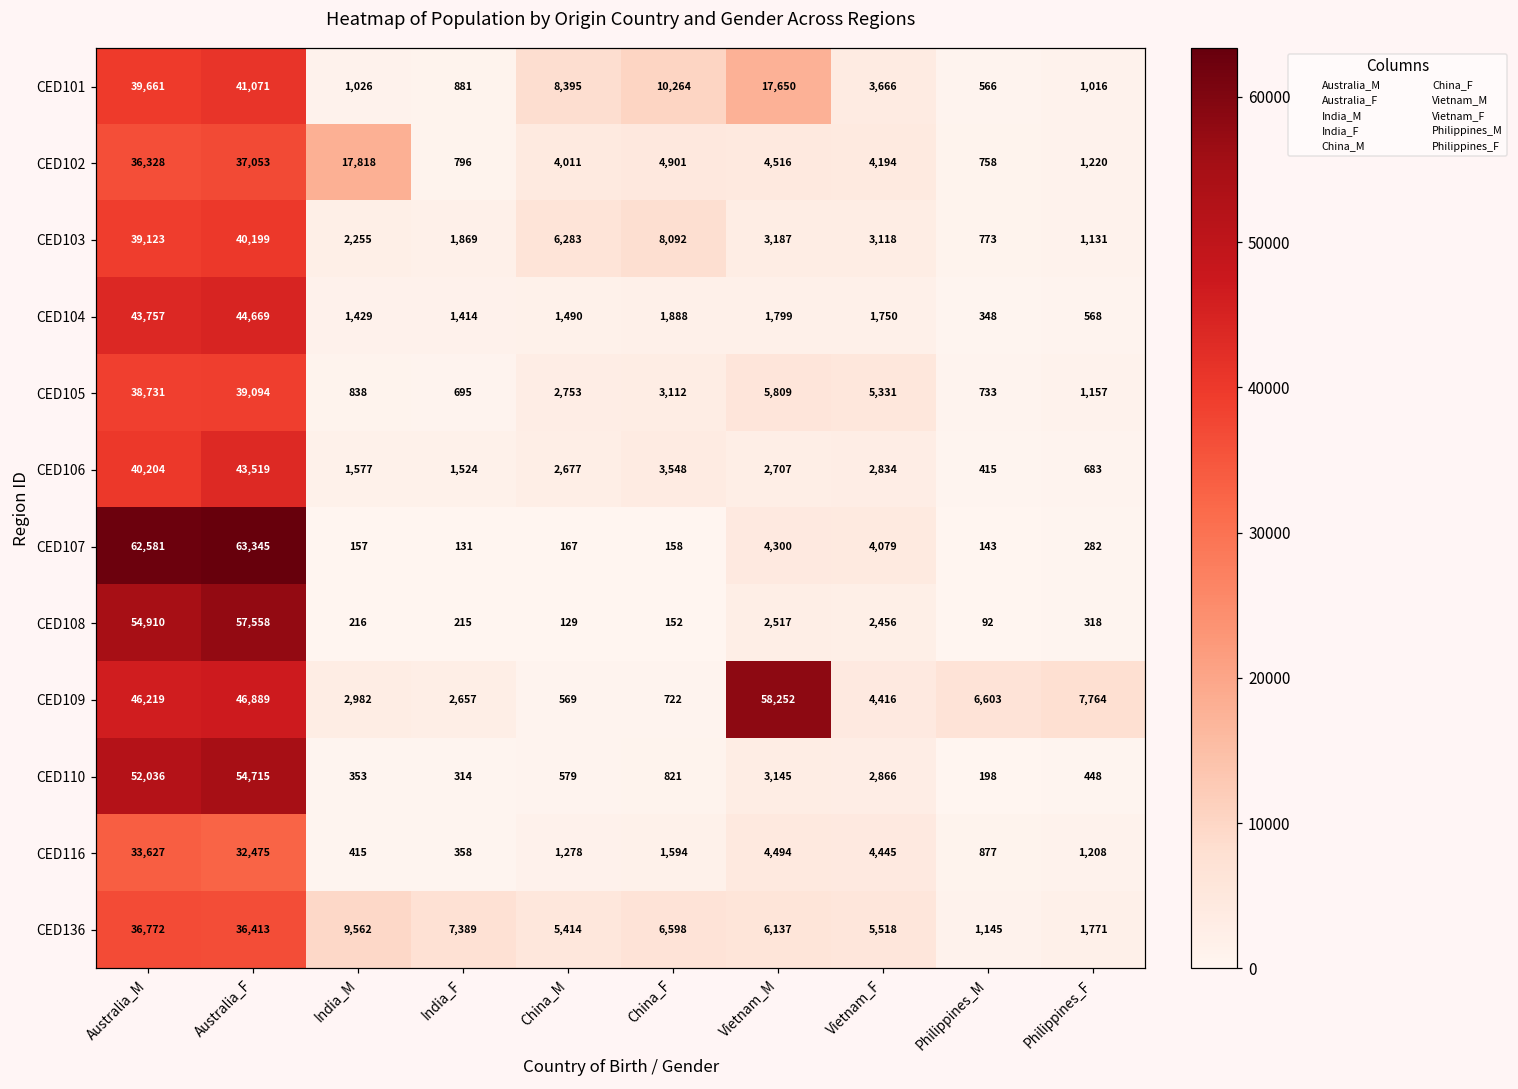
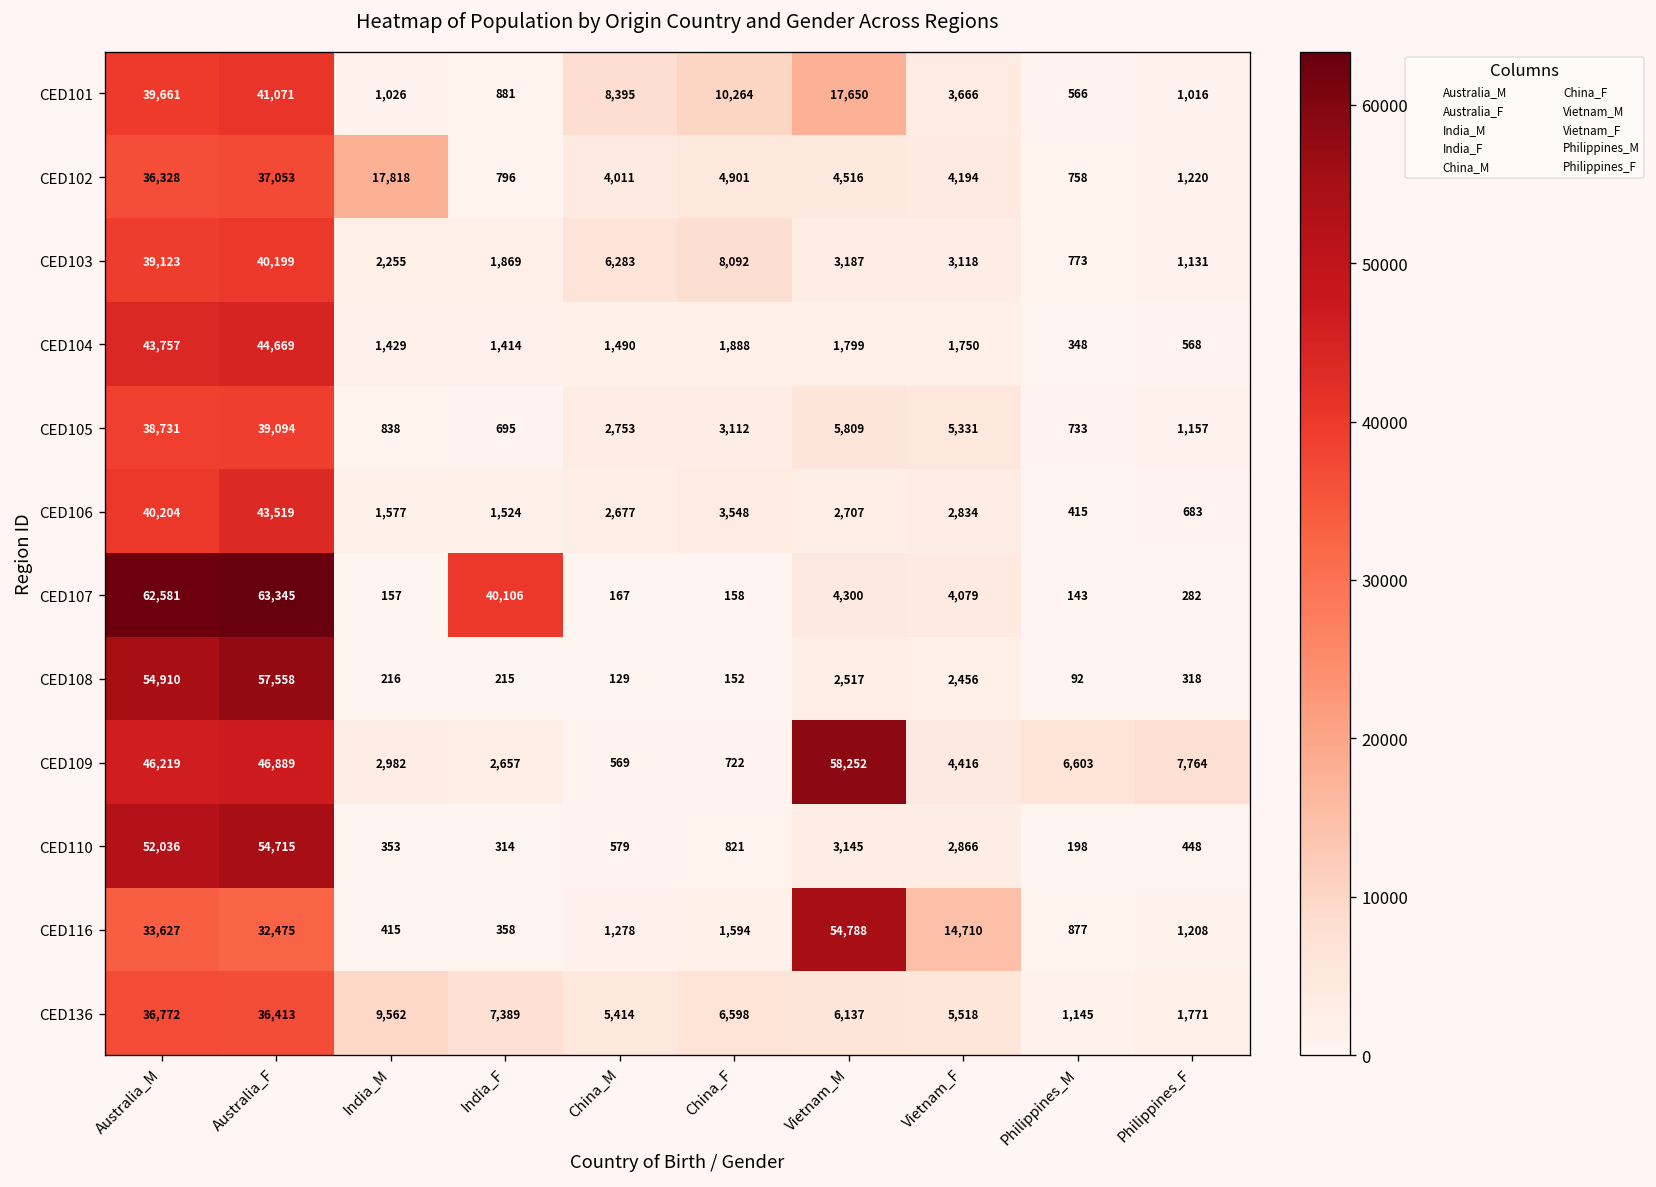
CED107, India_F: 131 -> 40,106
CED116, Vietnam_M: 4,494 -> 54,788
CED116, Vietnam_F: 4,445 -> 14,710
